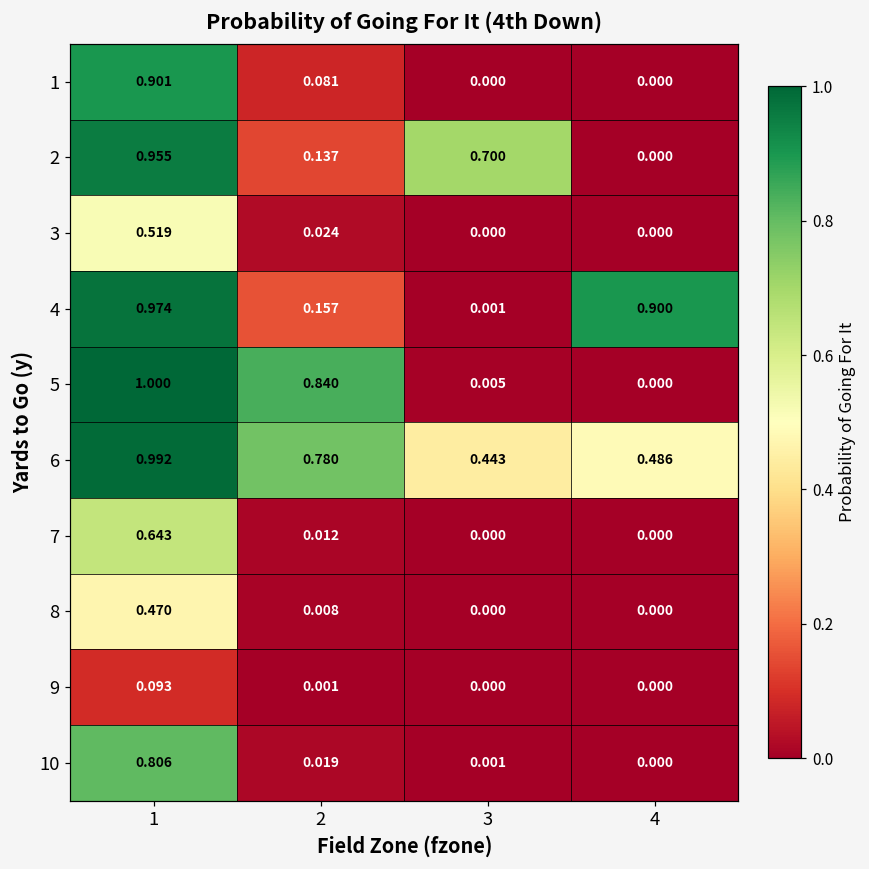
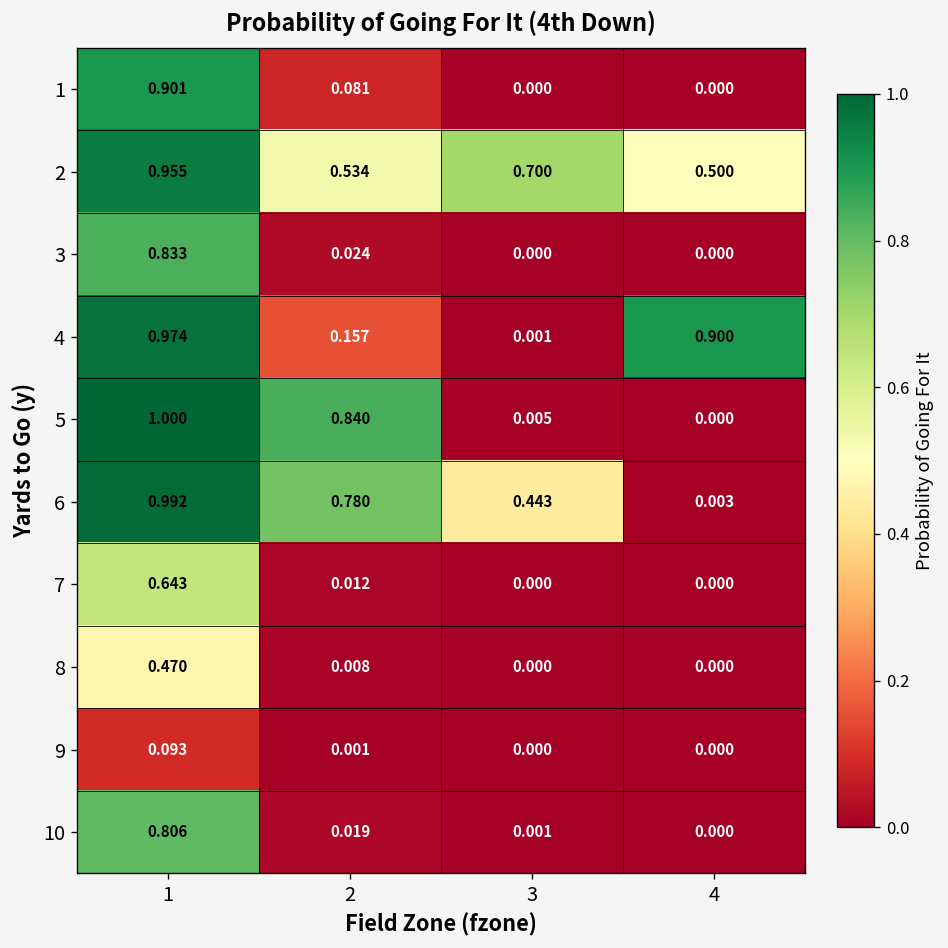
2, 2: 0.137 -> 0.534
2, 4: 0.000 -> 0.500
3, 1: 0.519 -> 0.833
6, 4: 0.486 -> 0.003
